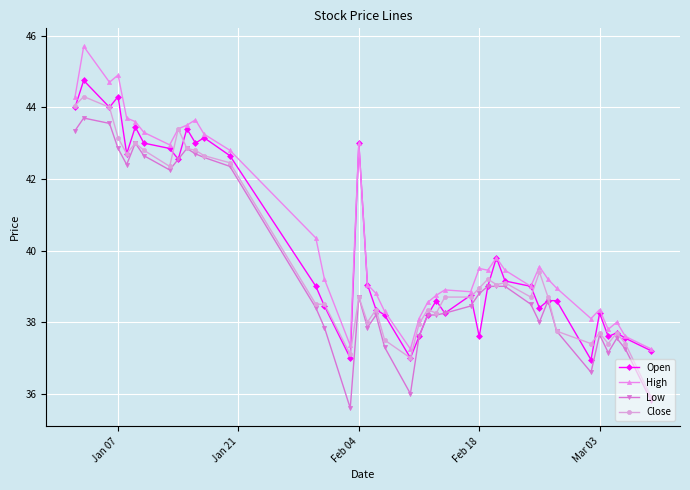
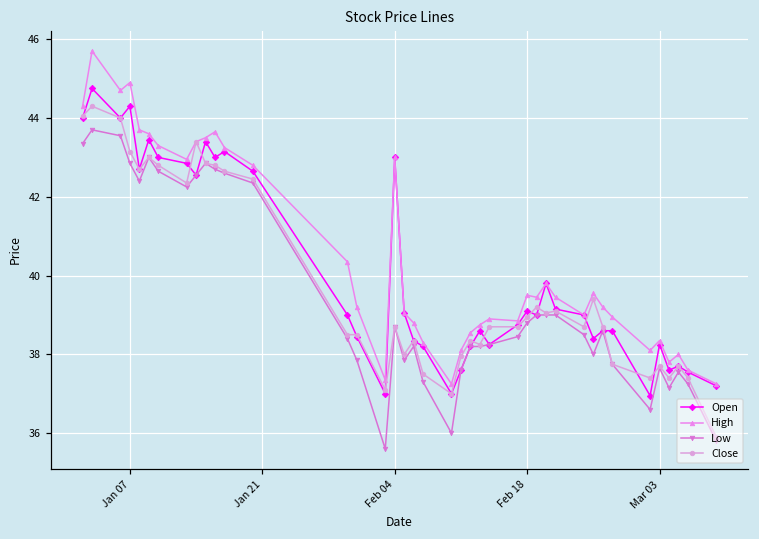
Open, Feb 18: 37.6 -> 39.1
